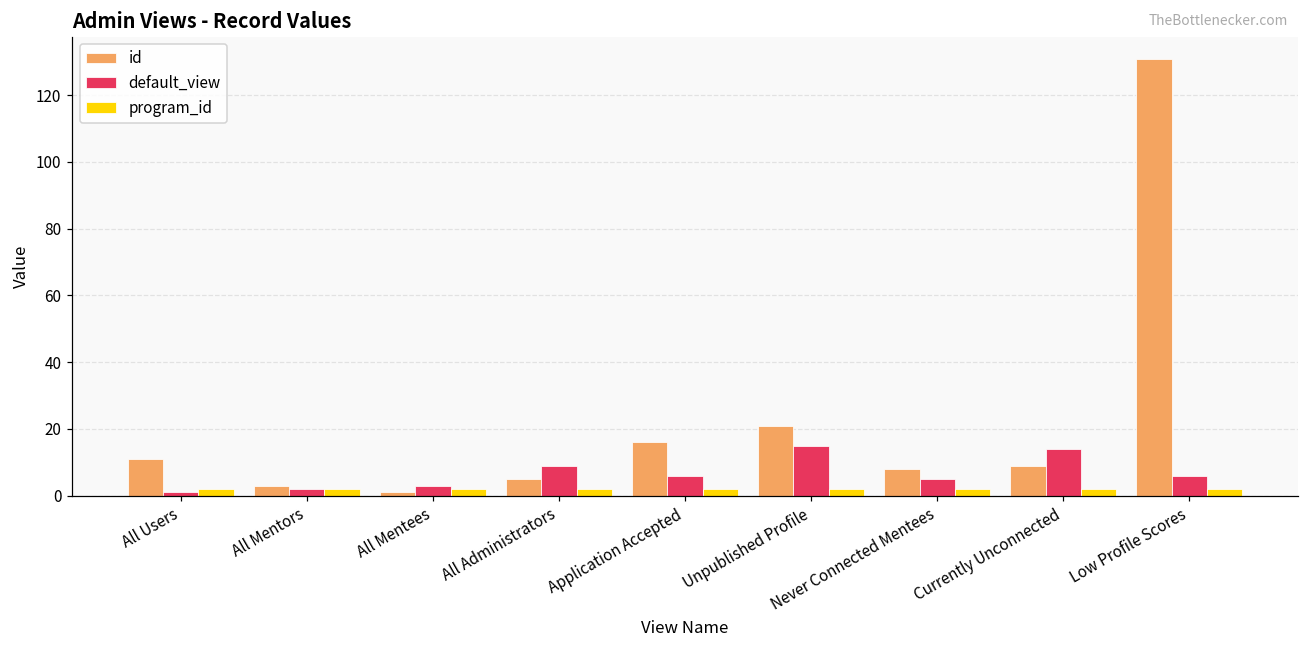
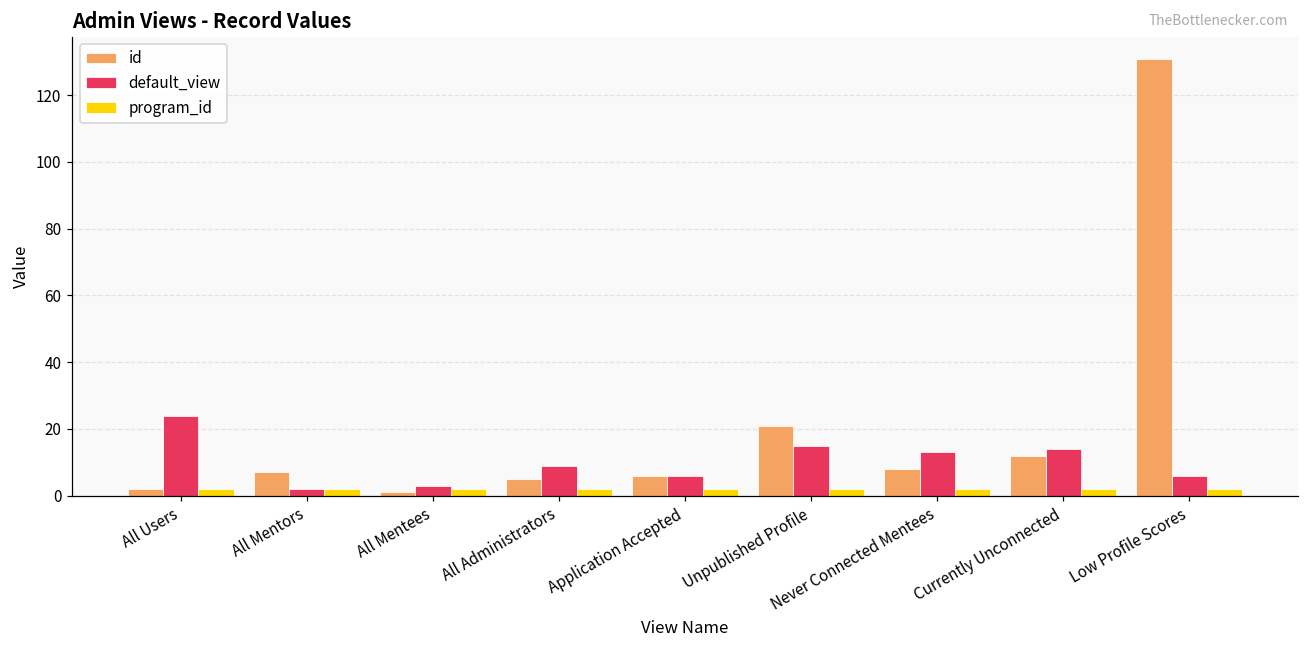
id, All Users: 11 -> 2
default_view, All Users: 1 -> 24
id, All Mentors: 3 -> 7
id, Application Accepted: 16 -> 6
default_view, Never Connected Mentees: 5 -> 13
id, Currently Unconnected: 9 -> 12
